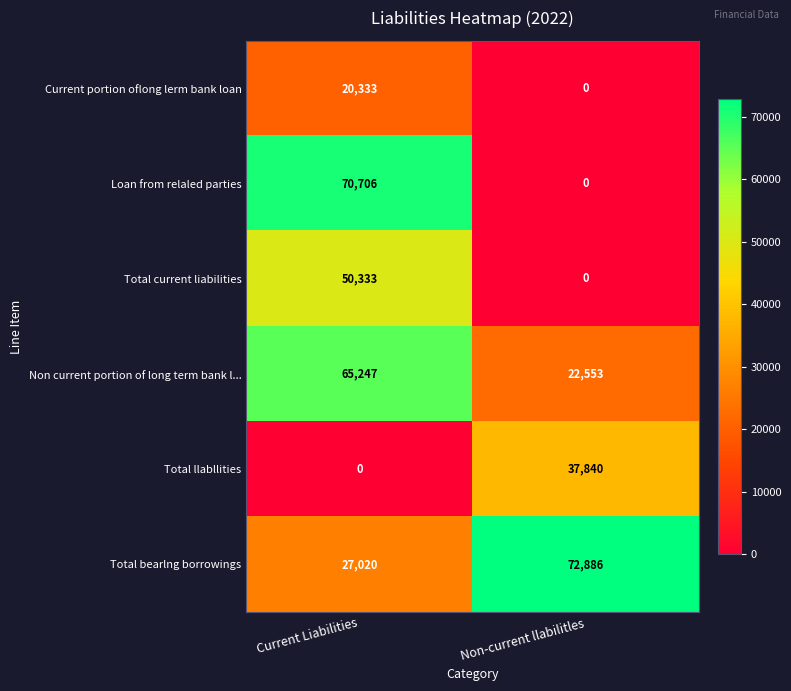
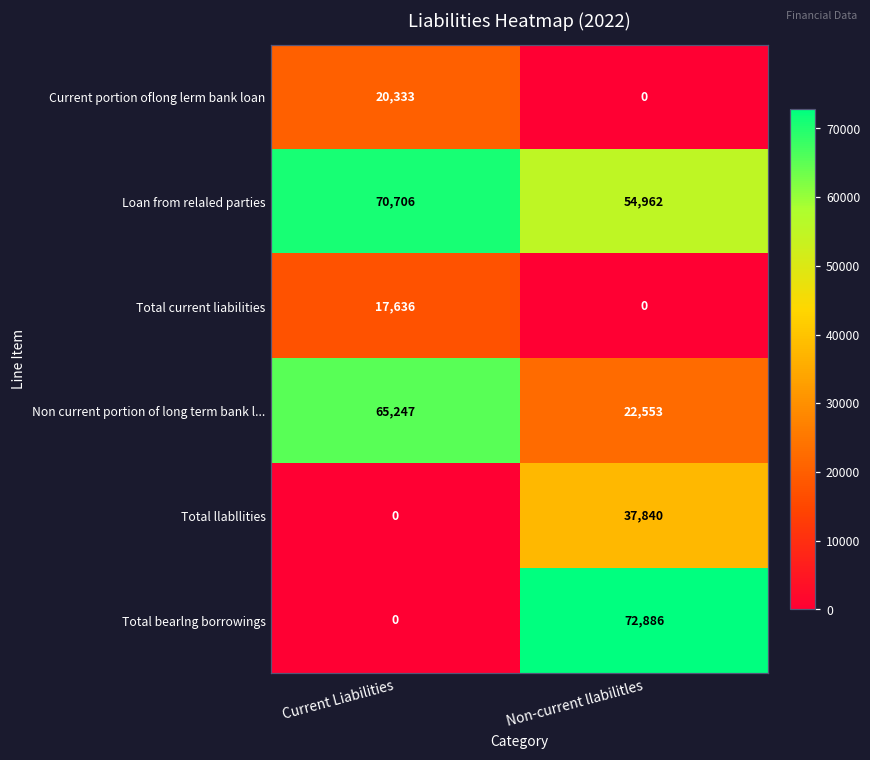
Loan from relaled parties, Non-current llabilitles: 0 -> 54,962
Total current liabilities, Current Liabilities: 50,333 -> 17,636
Total bearlng borrowings, Current Liabilities: 27,020 -> 0
